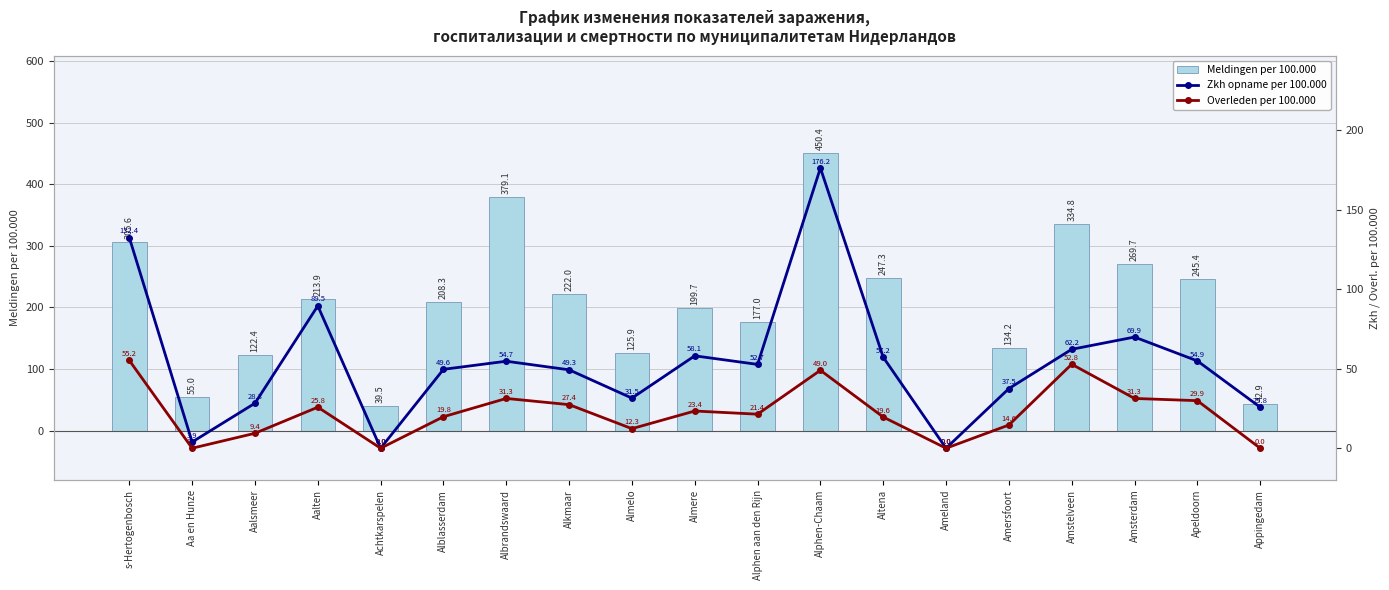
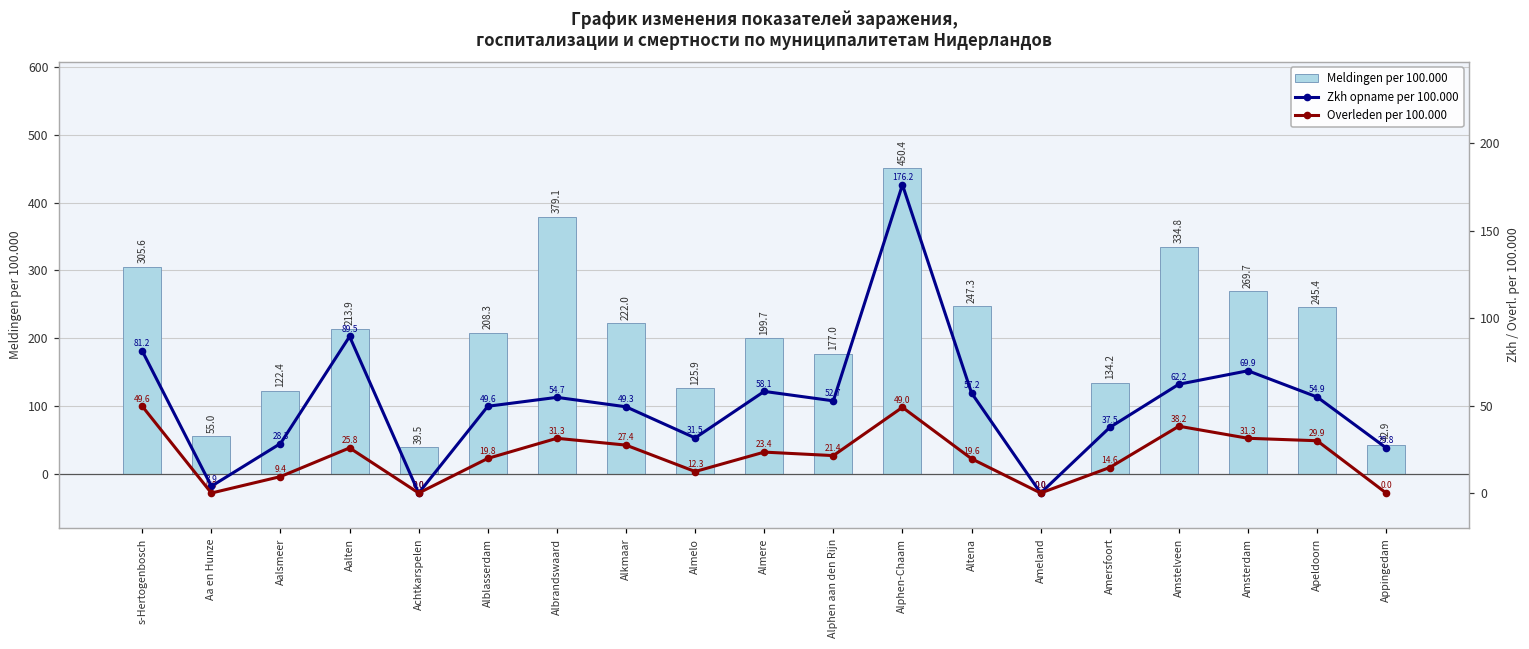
Zkh opname per 100.000, s-Hertogenbosch: 132.4 -> 81.2
Overleden per 100.000, s-Hertogenbosch: 55.2 -> 49.6
Overleden per 100.000, Amstelveen: 52.8 -> 38.2
